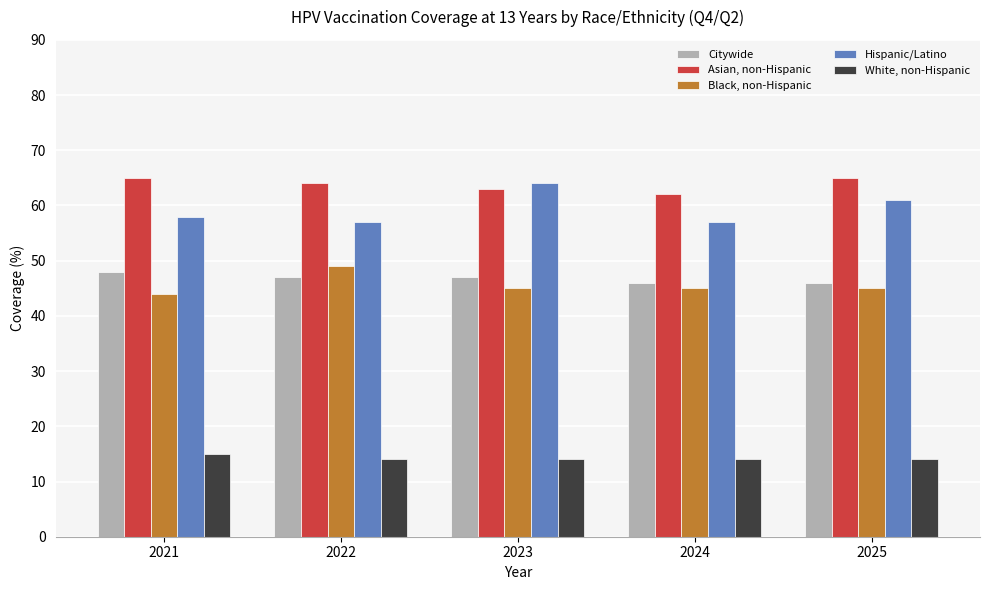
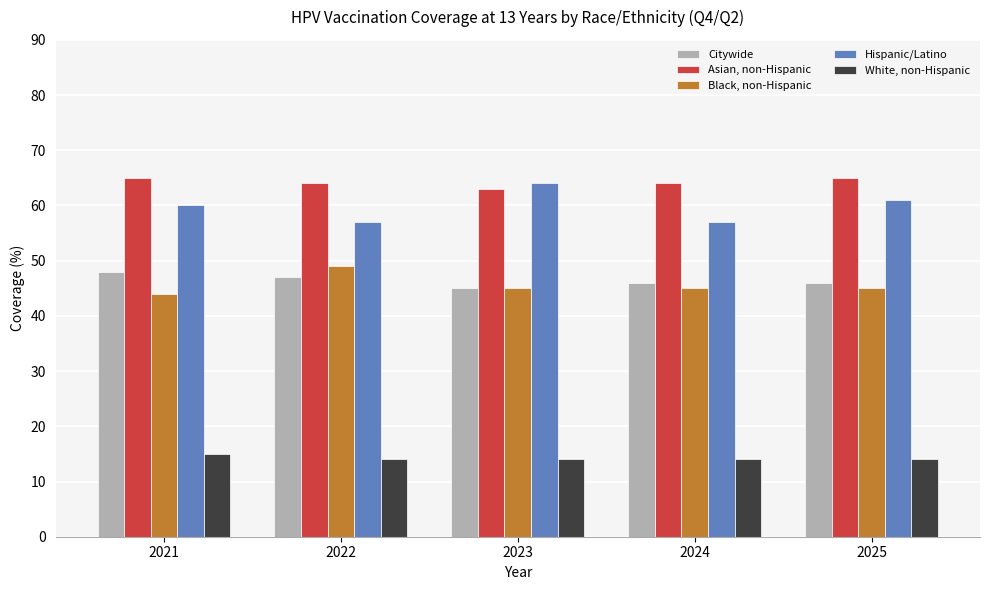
Hispanic/Latino, 2021: 58 -> 60
Citywide, 2023: 47 -> 45
Asian, non-Hispanic, 2024: 62 -> 64
